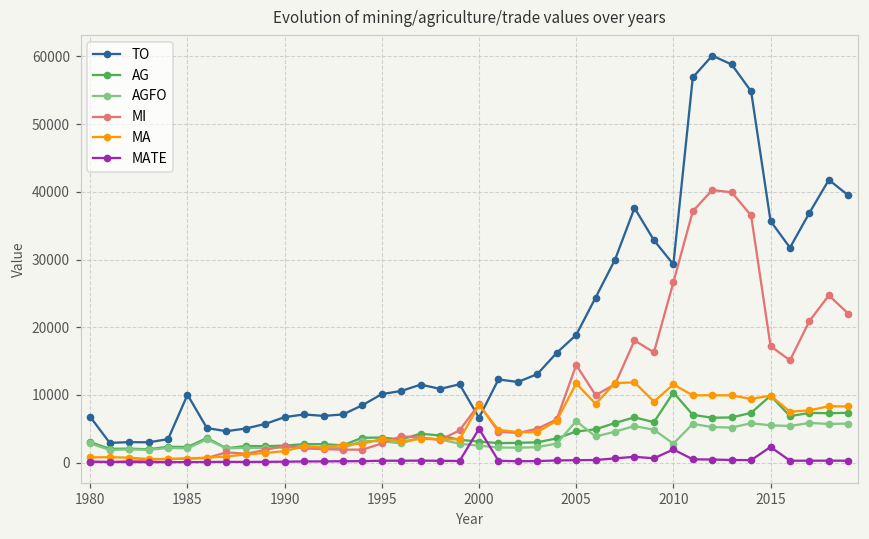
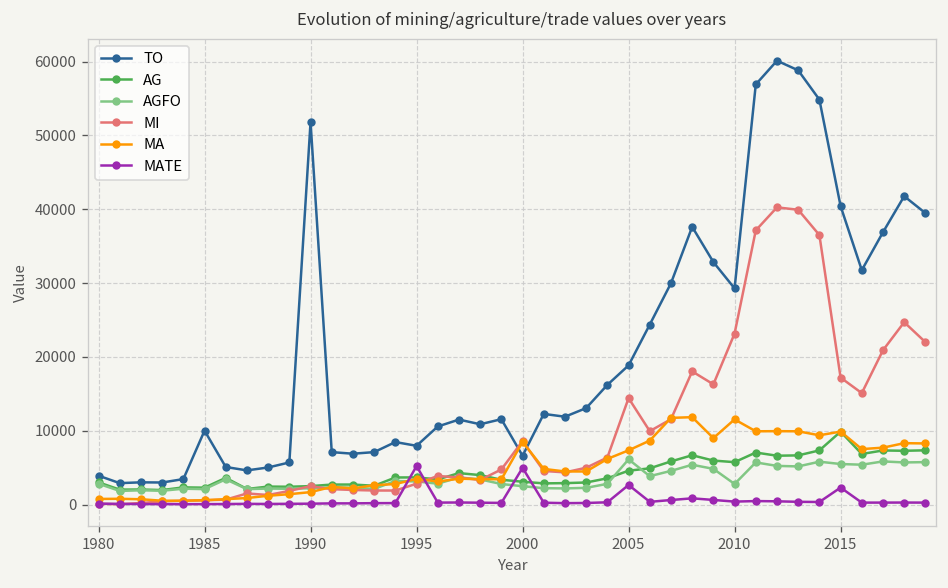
TO, 1980: 7000 -> 4000
TO, 1990: 7000 -> 52000
TO, 1995: 10000 -> 8000
MATE, 1995: 0 -> 5000
MA, 2005: 12000 -> 7000
MATE, 2005: 0 -> 3000
AG, 2010: 10000 -> 6000
MI, 2010: 27000 -> 23000
MATE, 2010: 2000 -> 0
TO, 2015: 36000 -> 40000
